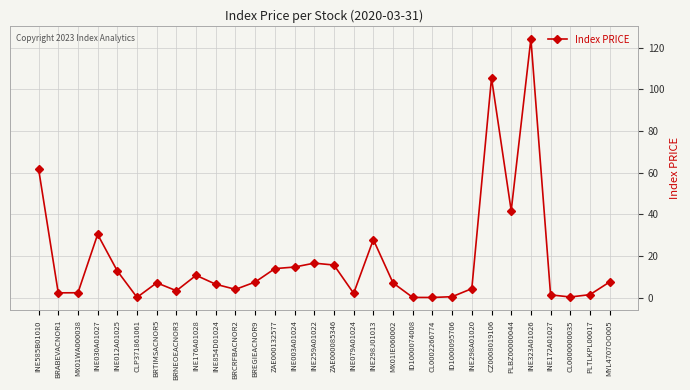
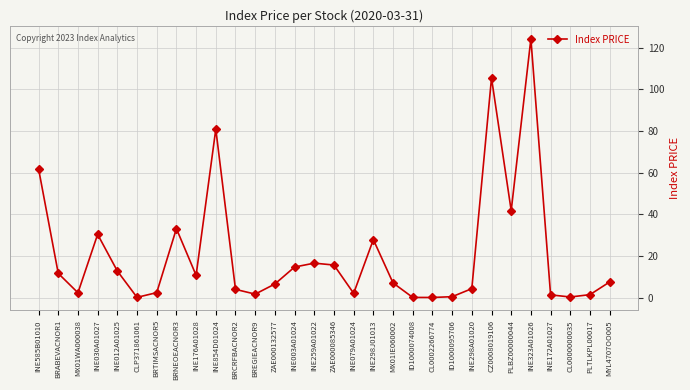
BRABEVACNOR1: 2 -> 12
BRTIMSACNOR5: 7 -> 2
BRNEOEACNOR3: 3 -> 33
INE854D01024: 6 -> 81
BREGIEACNOR9: 7 -> 2
ZAE000132577: 14 -> 7
